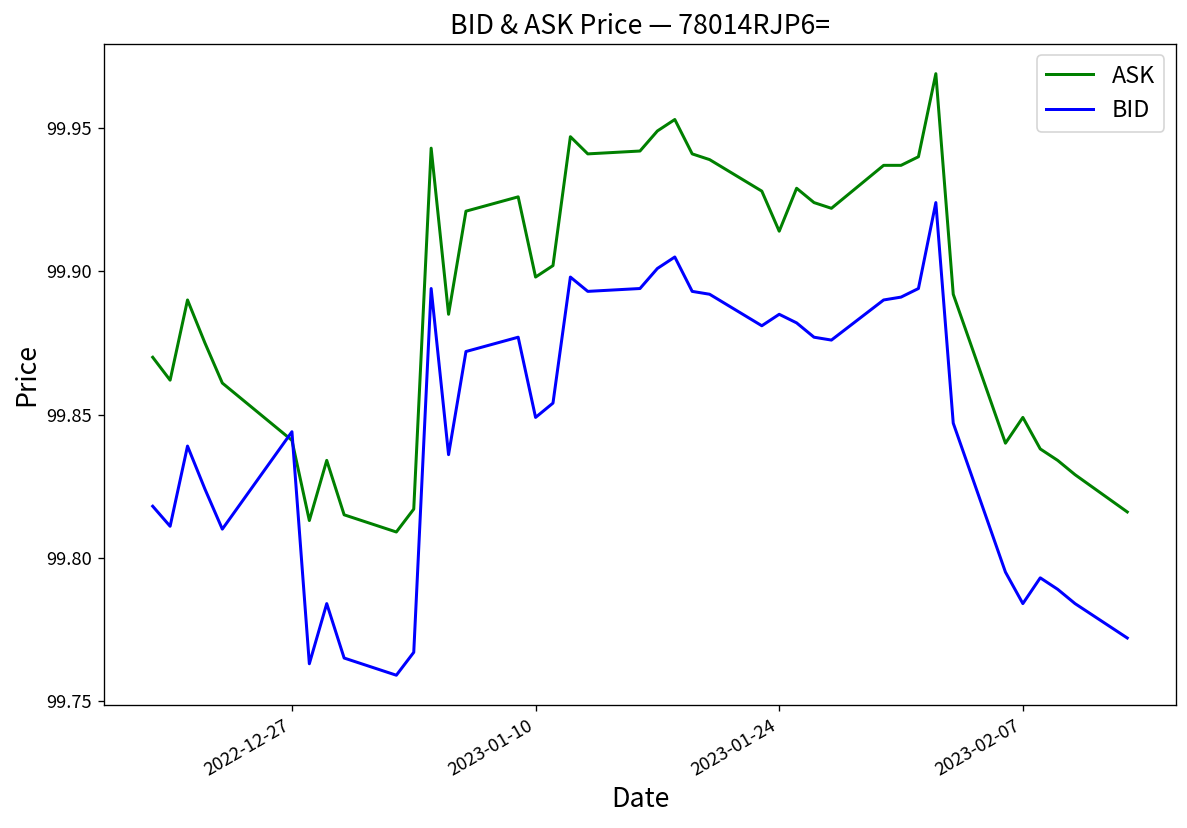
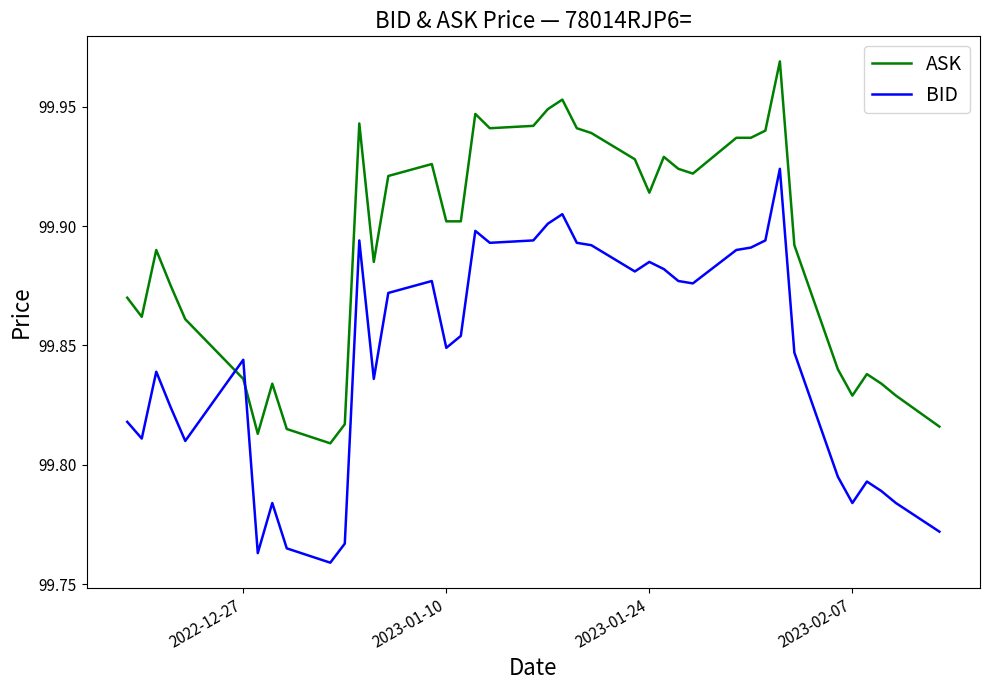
ASK, 2022-12-27: 99.841 -> 99.836
ASK, 2023-01-10: 99.898 -> 99.902
ASK, 2023-02-07: 99.849 -> 99.829
